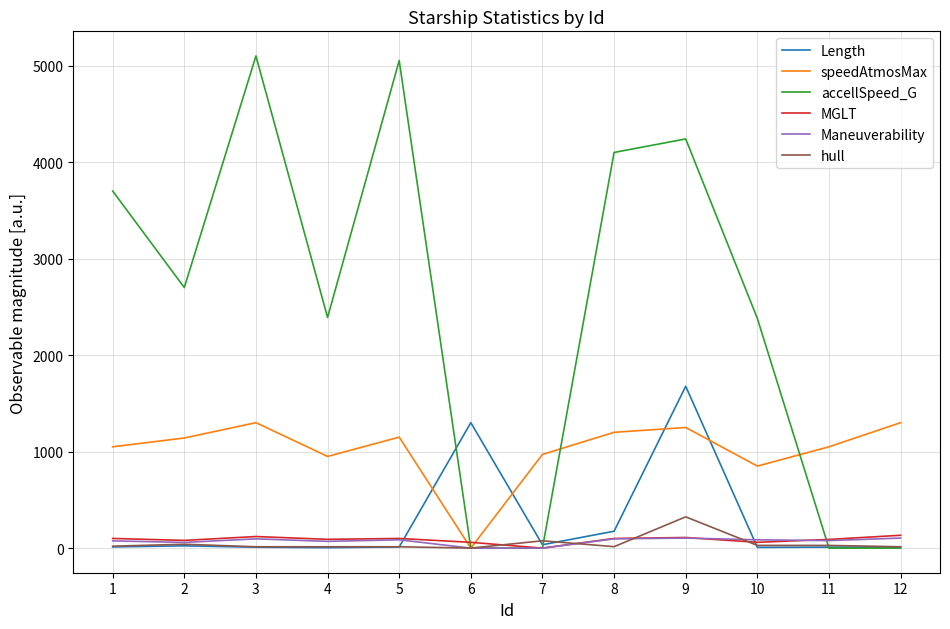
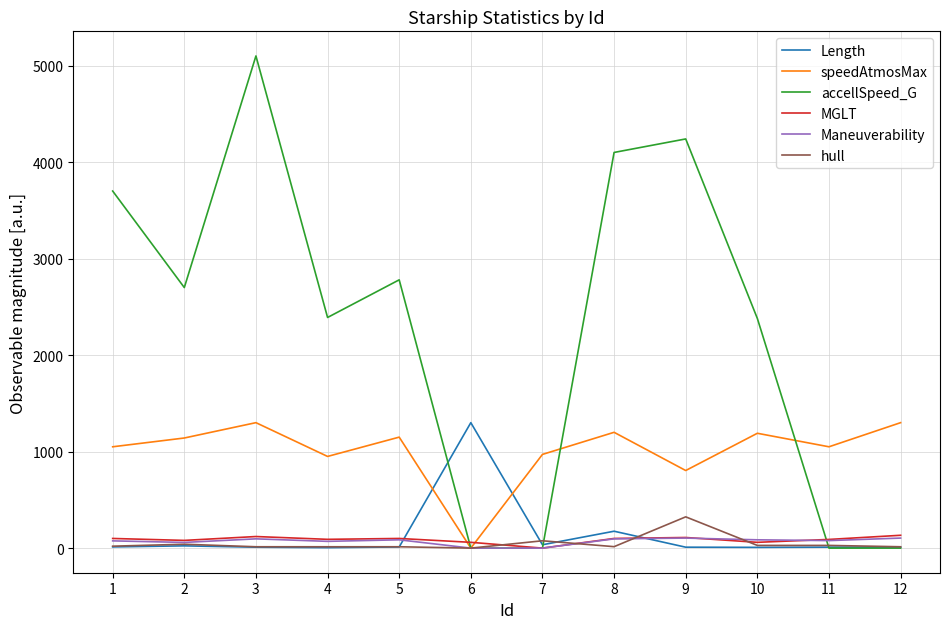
accellSpeed_G, 5: 5100 -> 2800
Length, 9: 1700 -> 0
speedAtmosMax, 9: 1300 -> 800
speedAtmosMax, 10: 900 -> 1200
